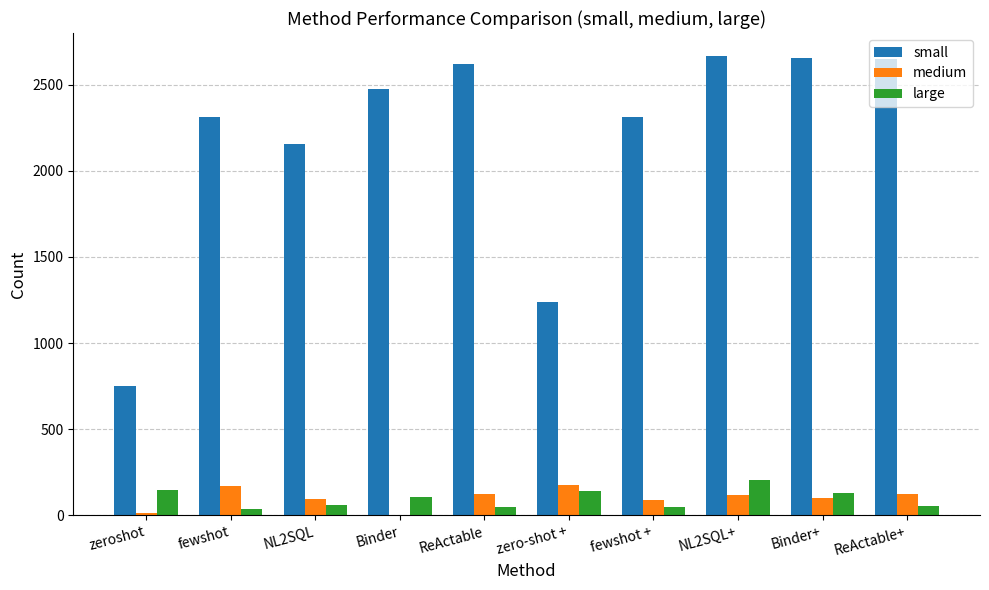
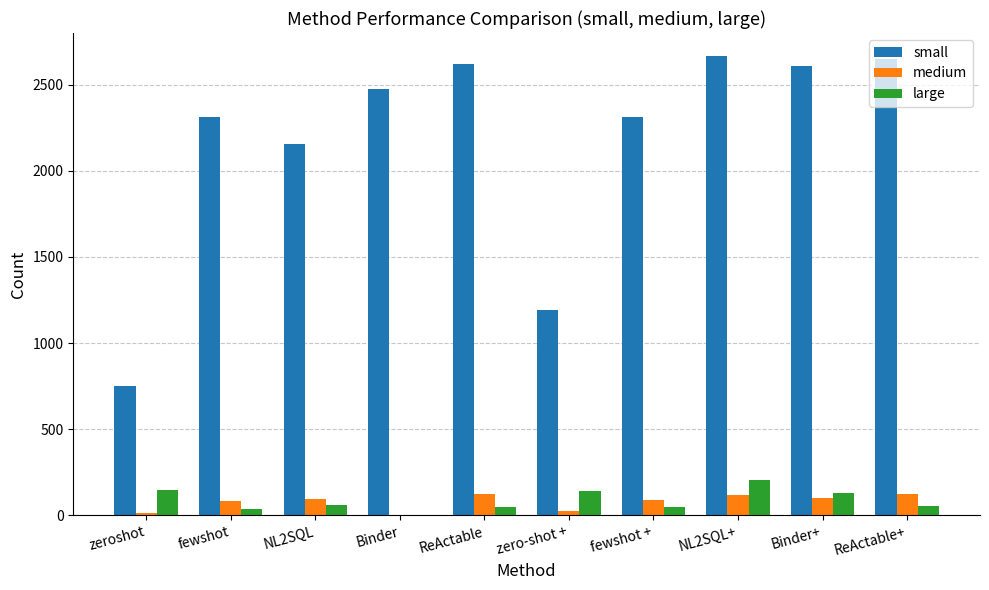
medium, fewshot: 170 -> 90
large, Binder: 110 -> 0
small, zero-shot +: 1240 -> 1190
medium, zero-shot +: 170 -> 30
small, Binder+: 2650 -> 2610
